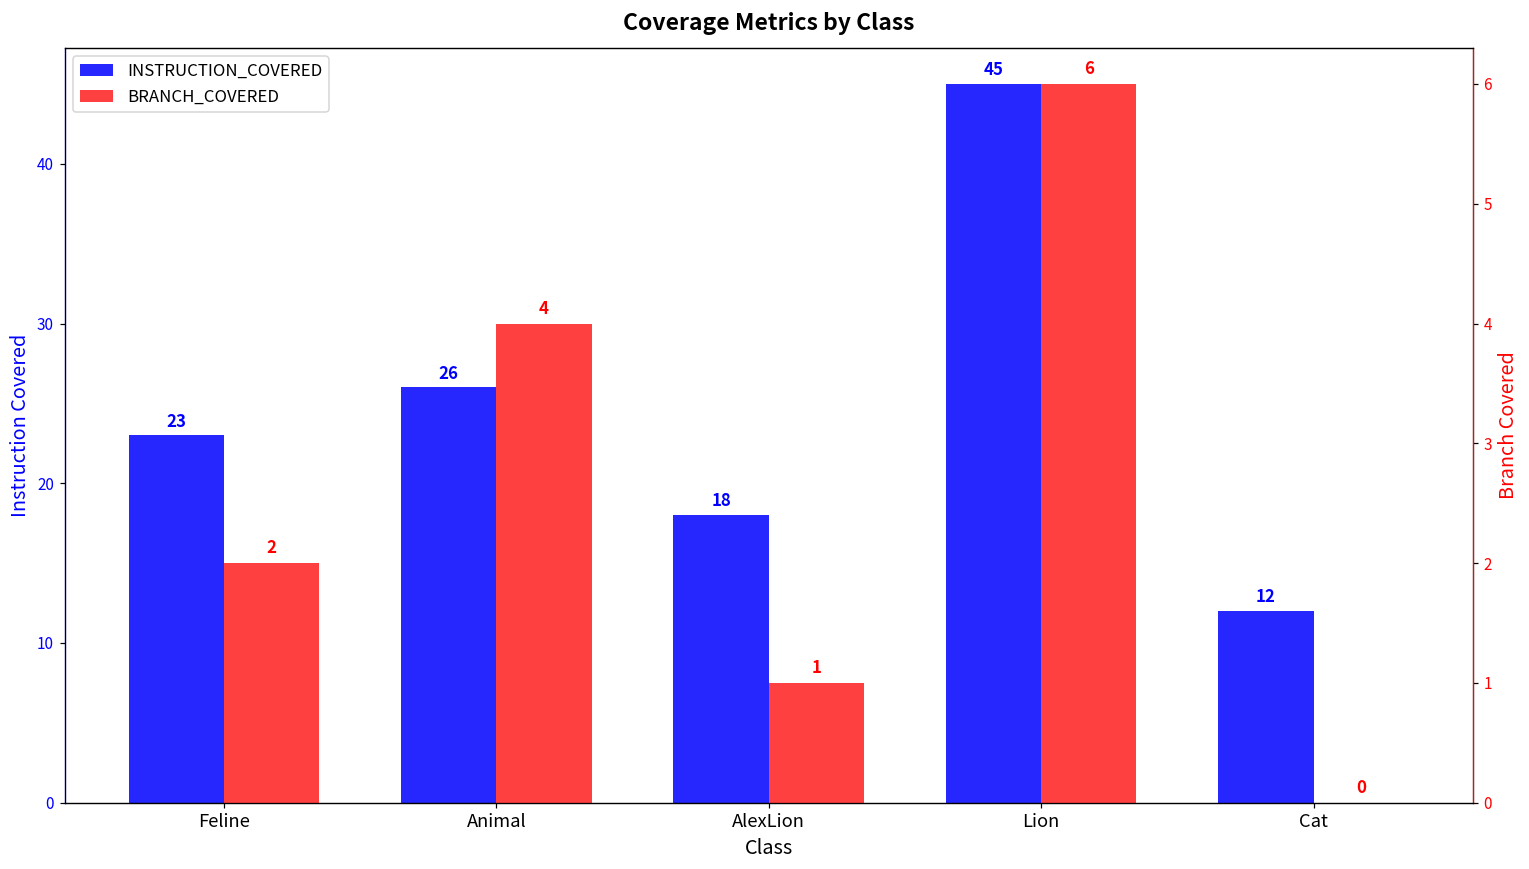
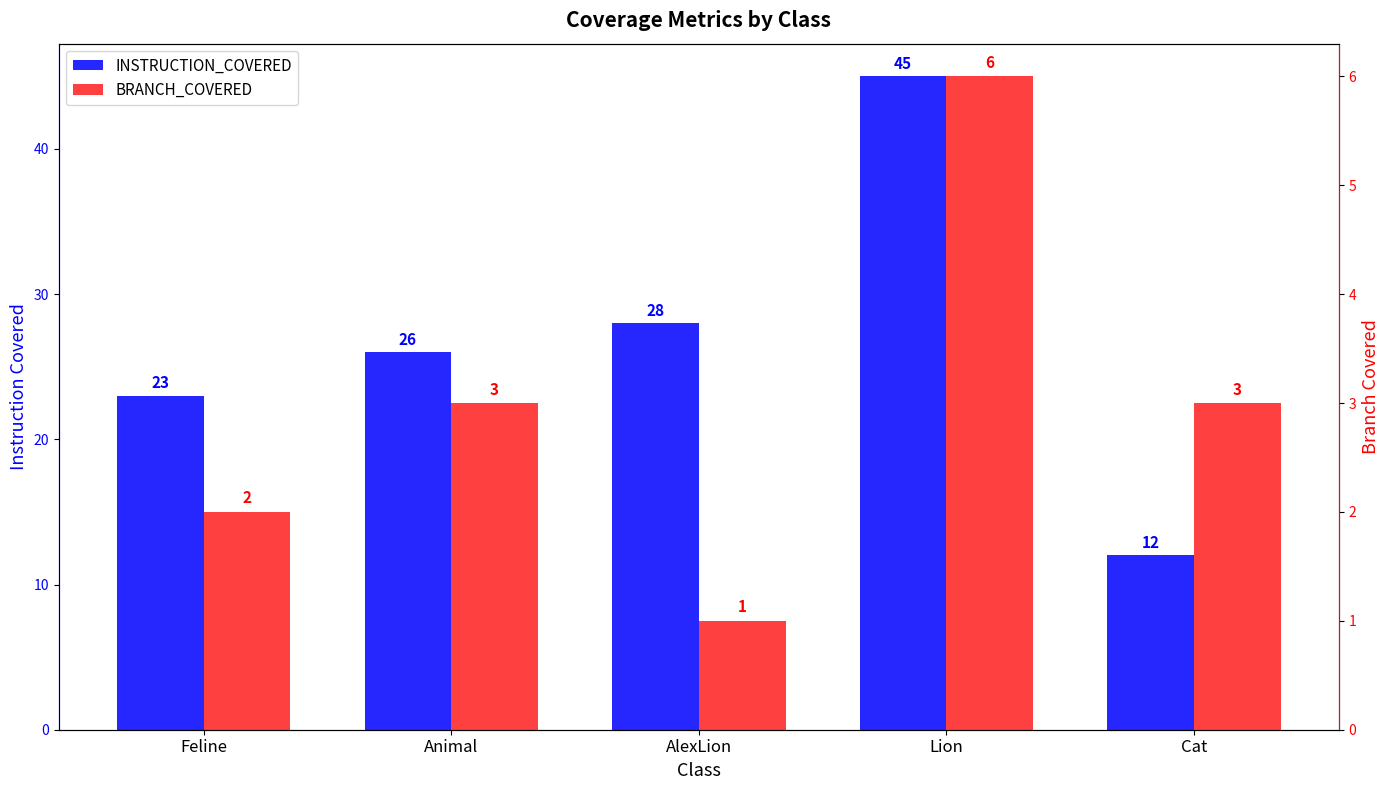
INSTRUCTION_COVERED, AlexLion: 18 -> 28
BRANCH_COVERED, Animal: 4 -> 3
BRANCH_COVERED, Cat: 0 -> 3
